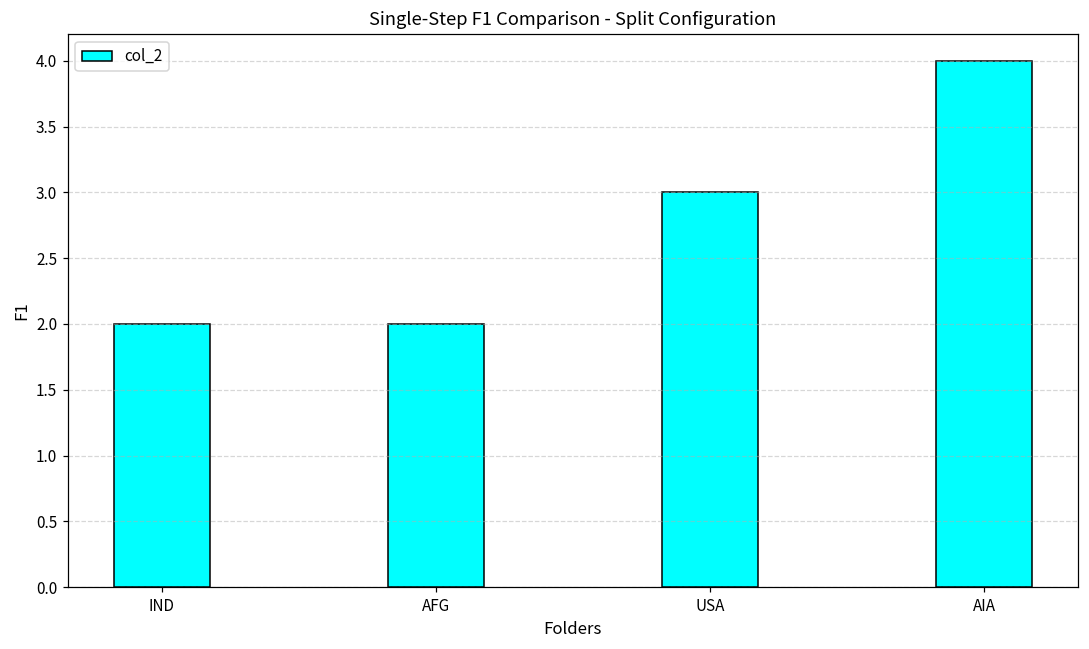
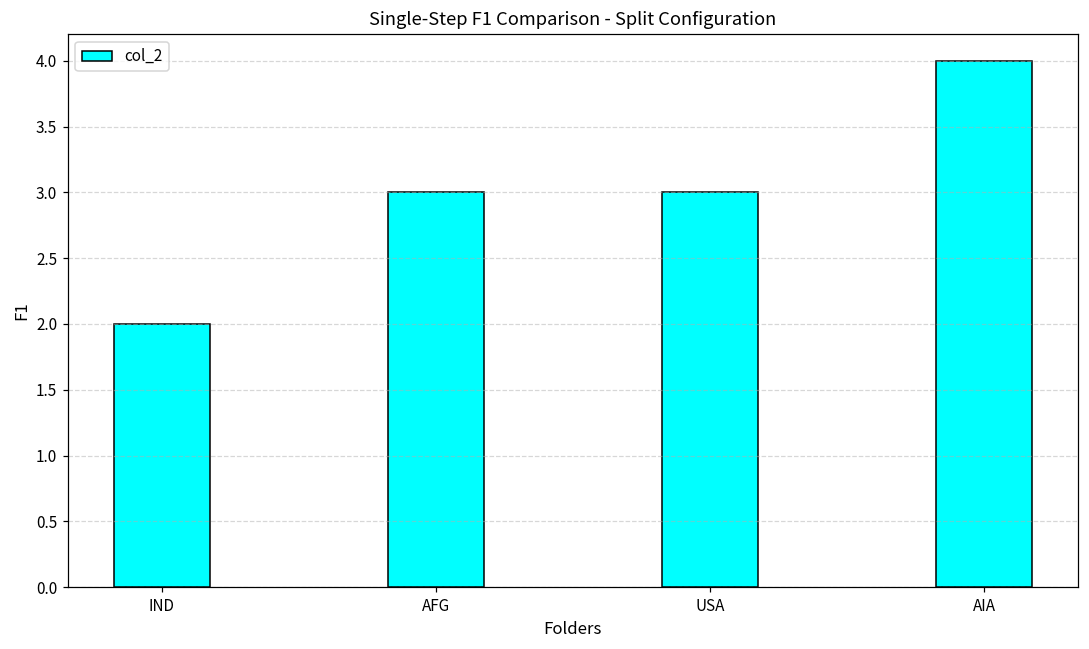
AFG: 2 -> 3
